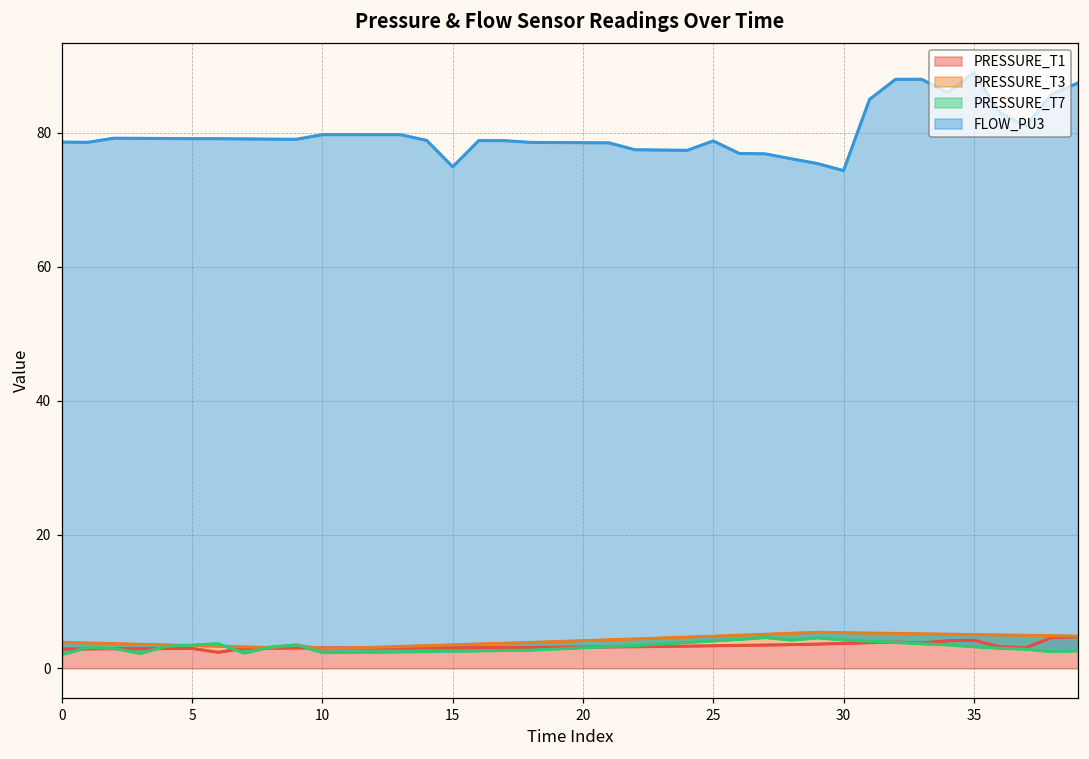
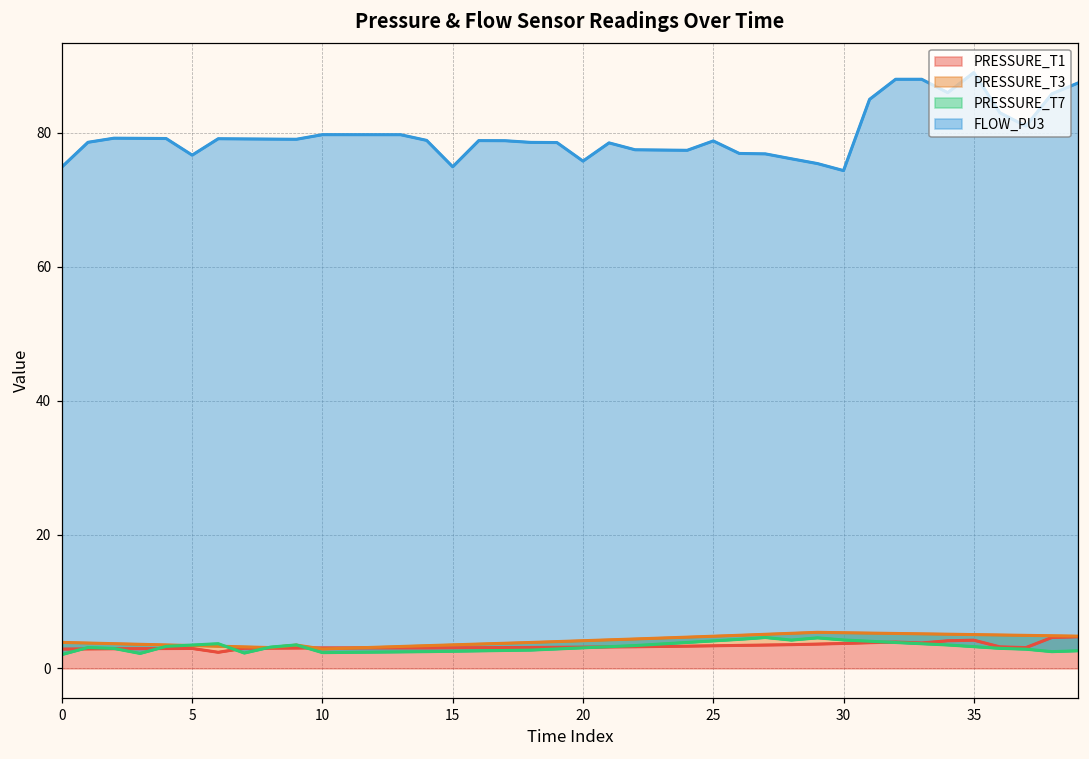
FLOW_PU3, 0: 79 -> 75
FLOW_PU3, 5: 79 -> 77
FLOW_PU3, 20: 79 -> 76
